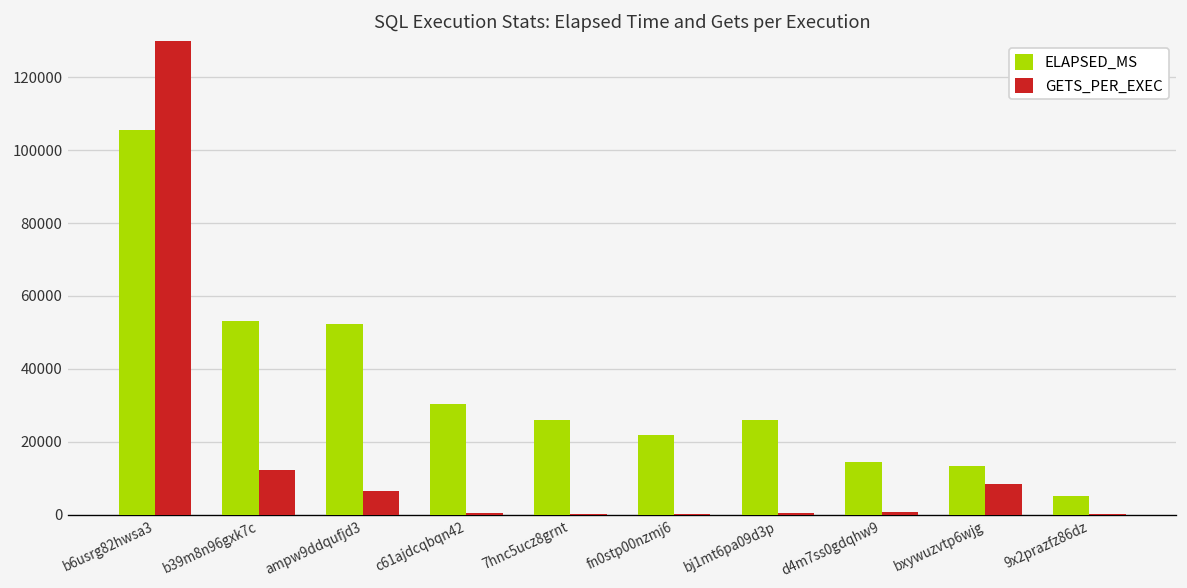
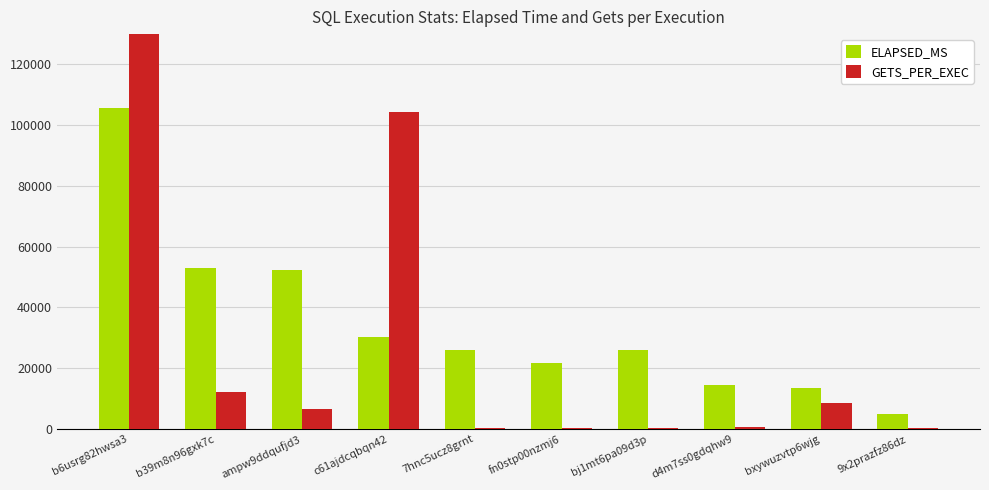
GETS_PER_EXEC, c61ajdcqbqn42: 0 -> 104000
